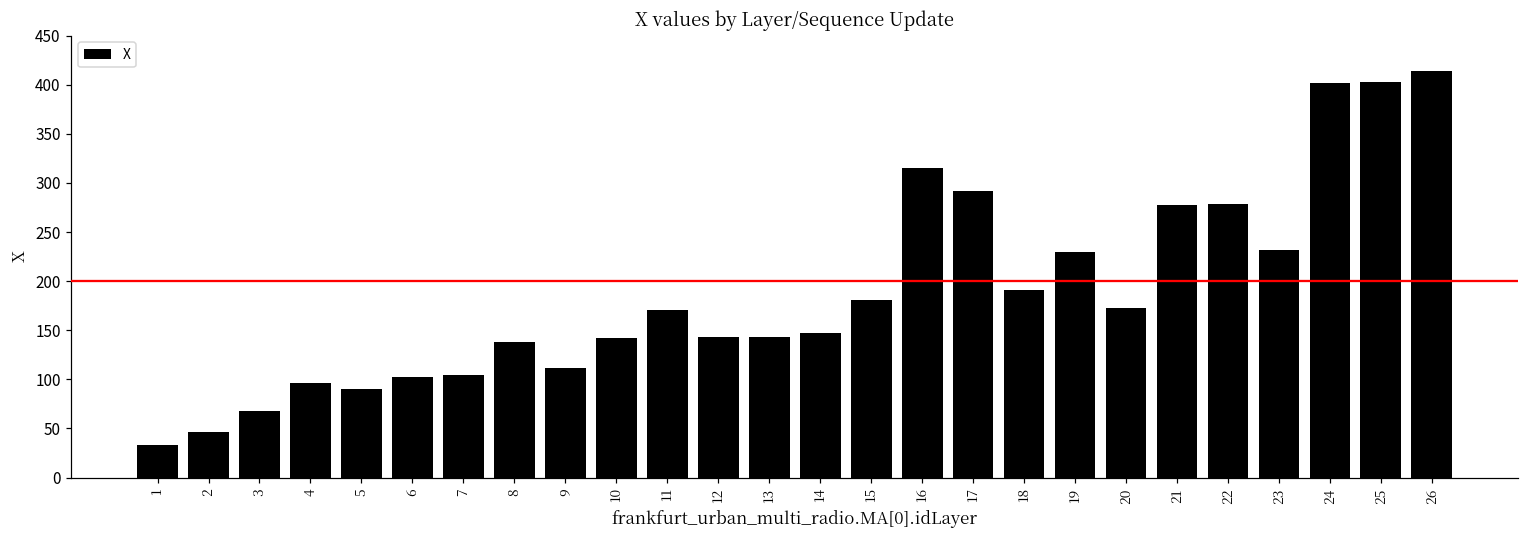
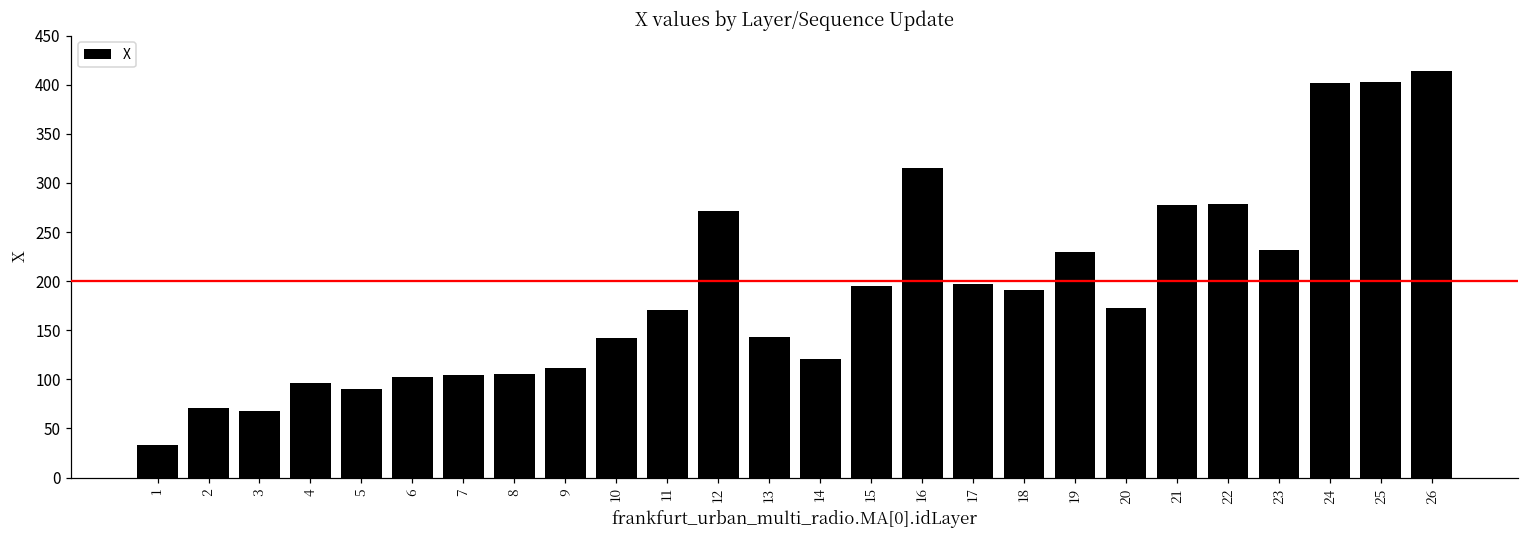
2: 50 -> 70
8: 140 -> 110
12: 140 -> 270
14: 150 -> 120
15: 180 -> 200
17: 290 -> 200
